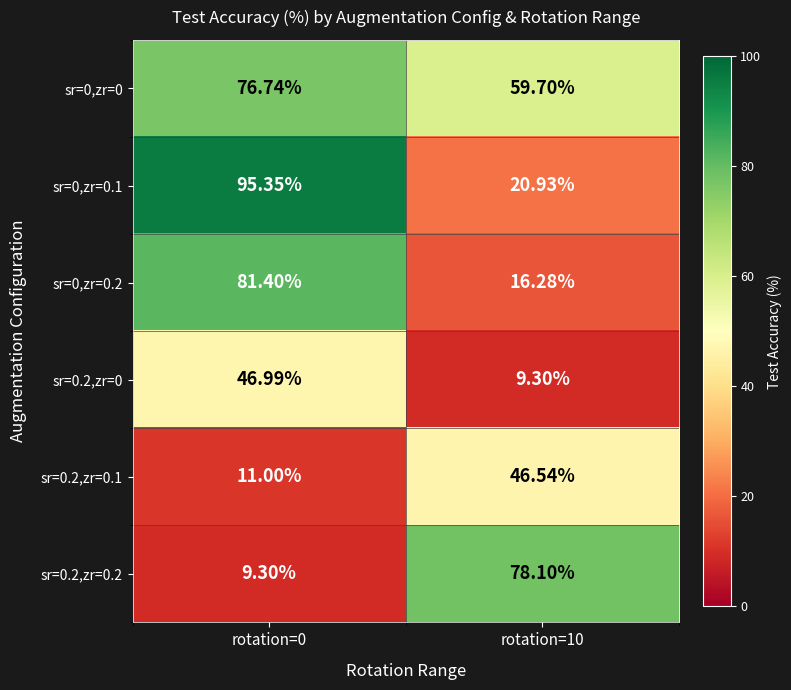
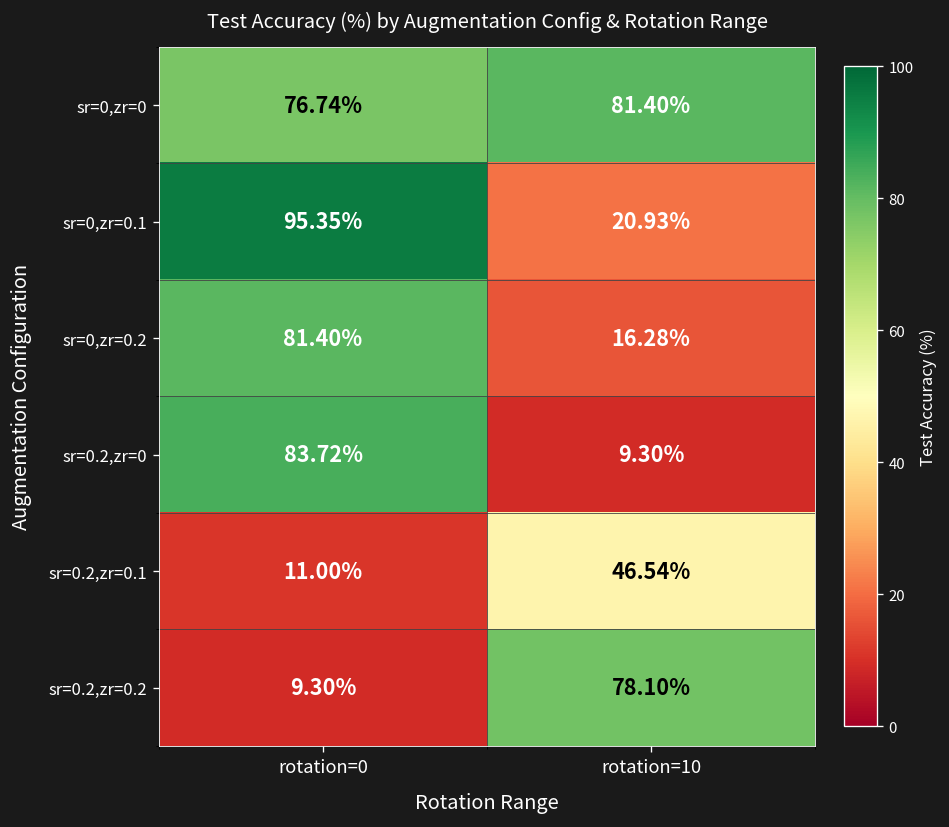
sr=0,zr=0, rotation=10: 59.70% -> 81.40%
sr=0.2,zr=0, rotation=0: 46.99% -> 83.72%
